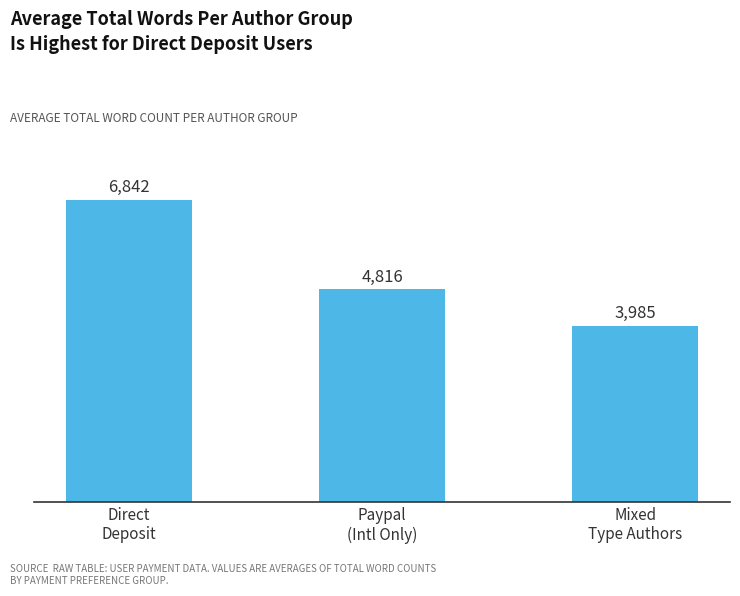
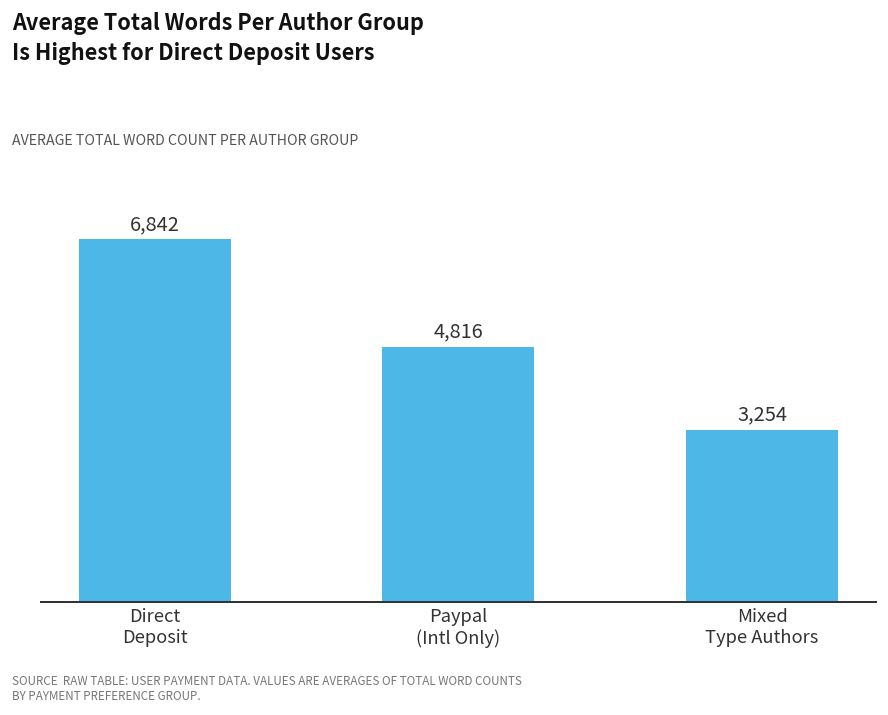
Mixed Type Authors: 3,985 -> 3,254
